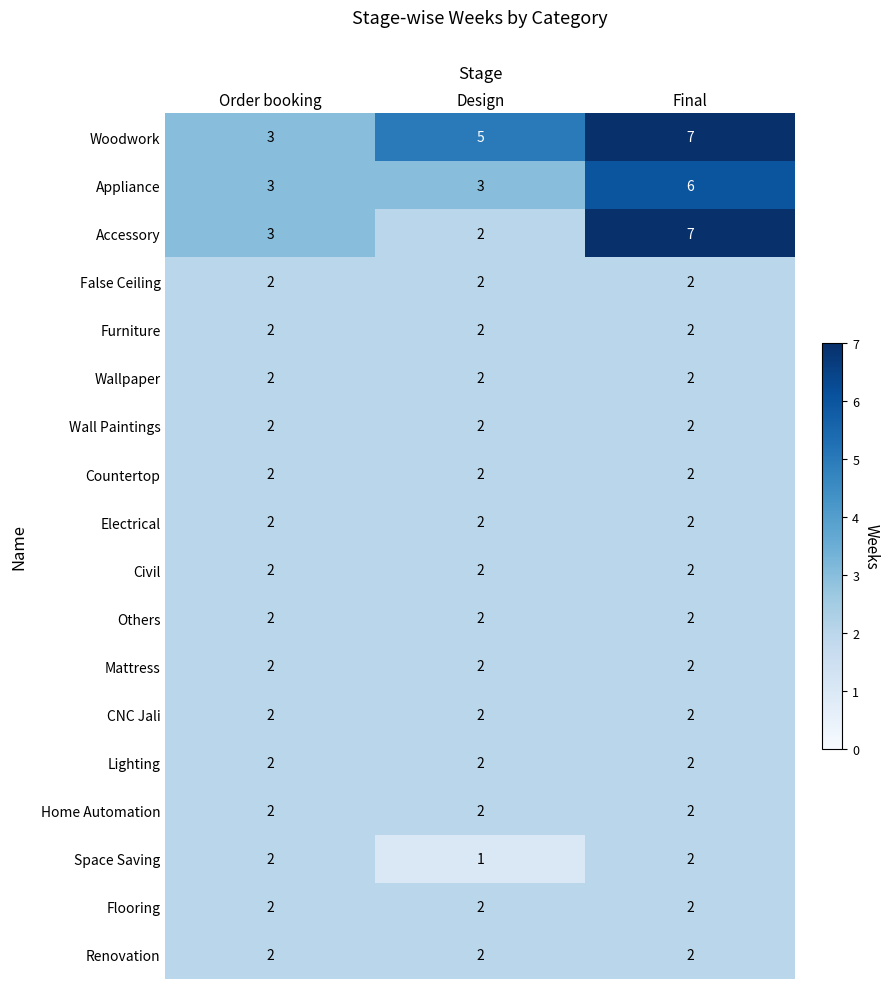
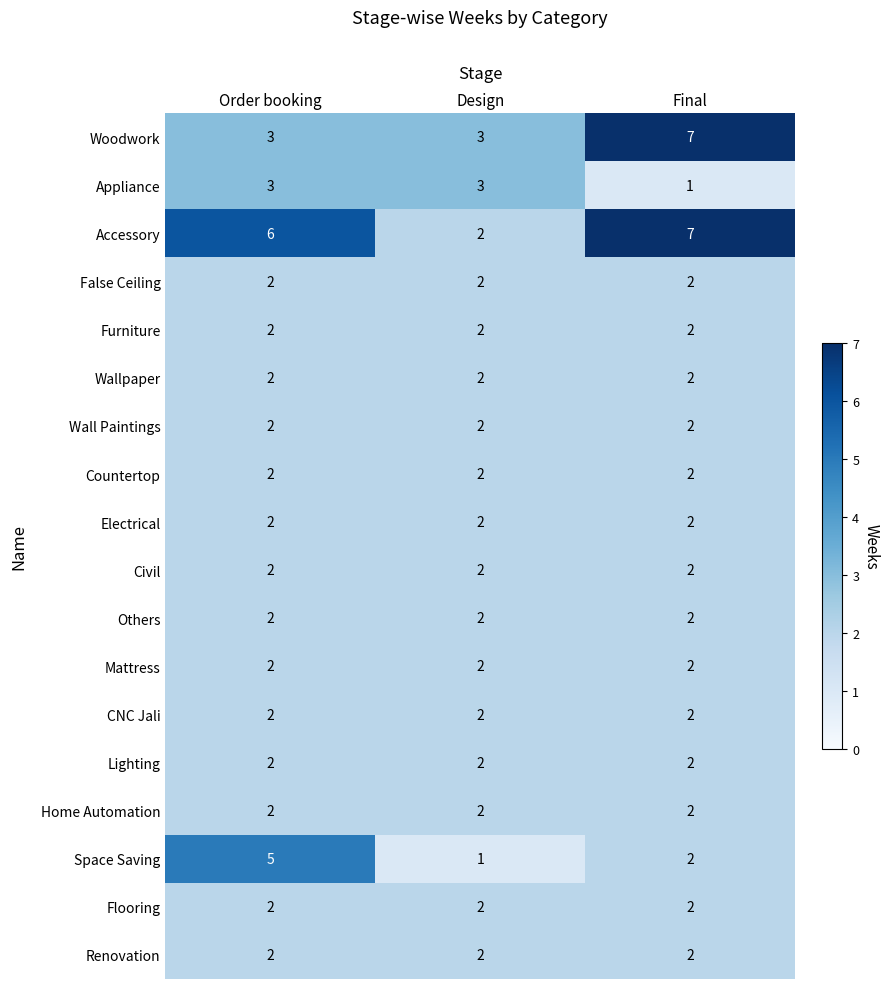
Woodwork, Design: 5 -> 3
Appliance, Final: 6 -> 1
Accessory, Order booking: 3 -> 6
Space Saving, Order booking: 2 -> 5
